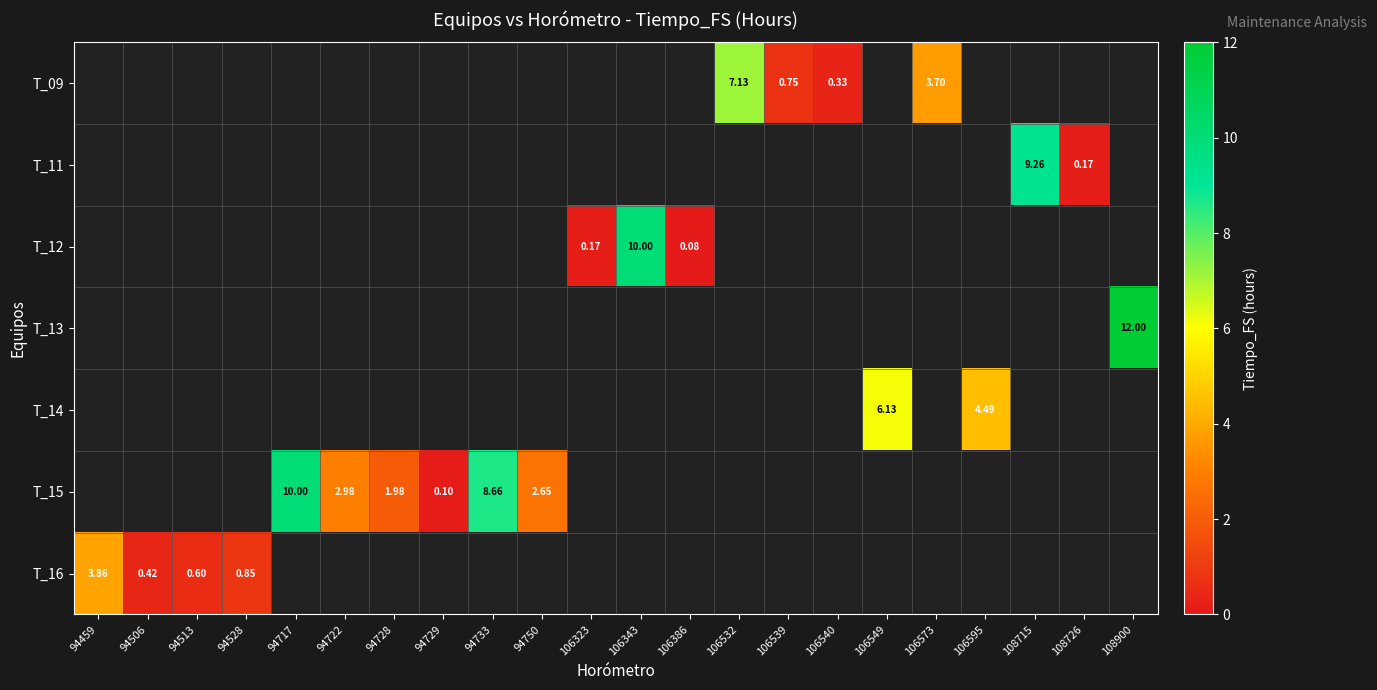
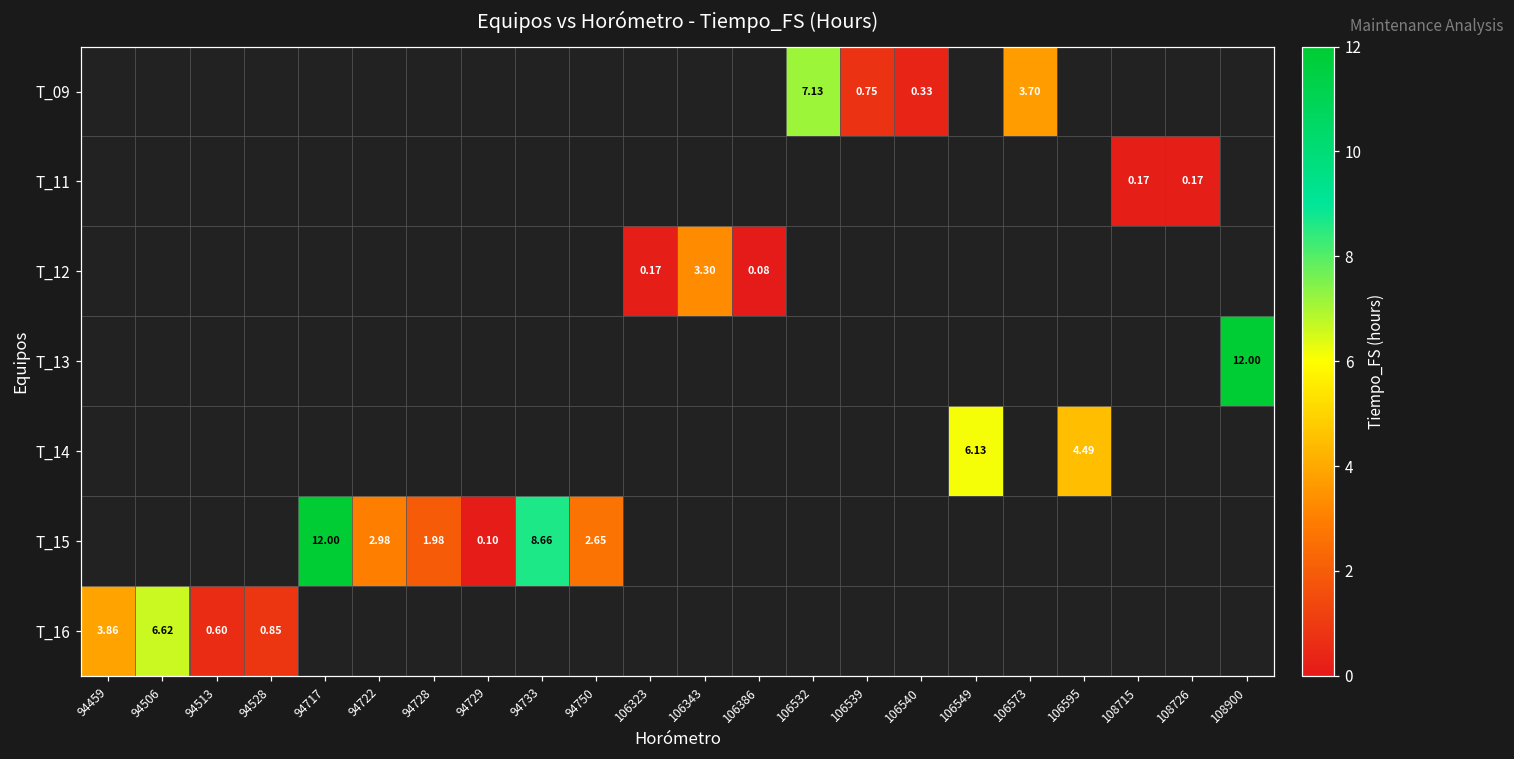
T_11, 108715: 9.26 -> 0.17
T_12, 106343: 10.00 -> 3.30
T_15, 94717: 10.00 -> 12.00
T_16, 94506: 0.42 -> 6.62
